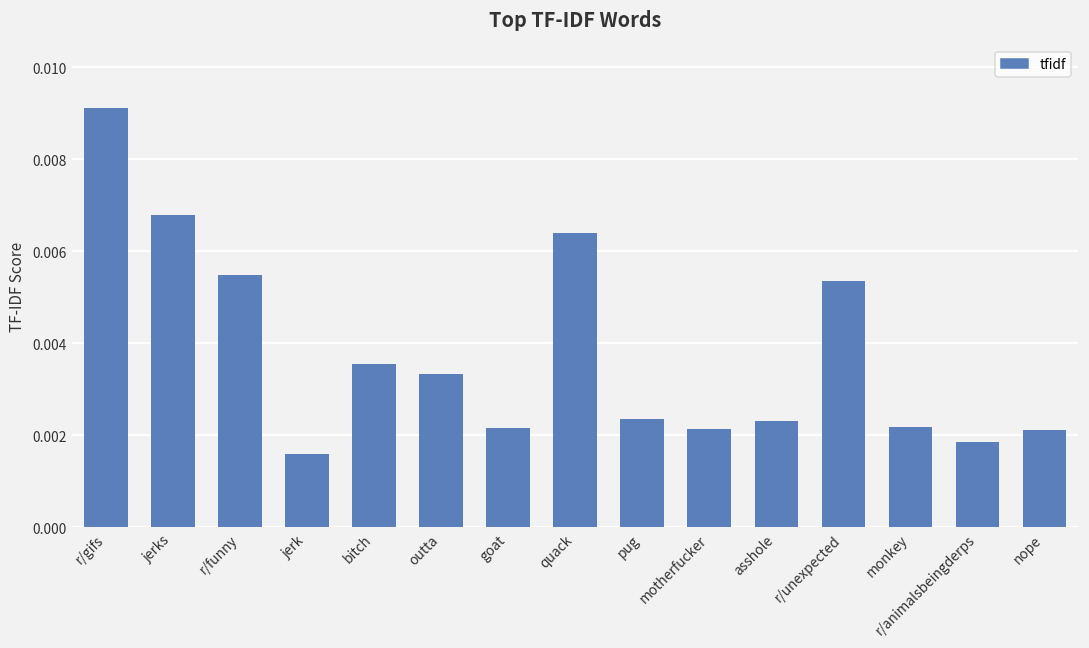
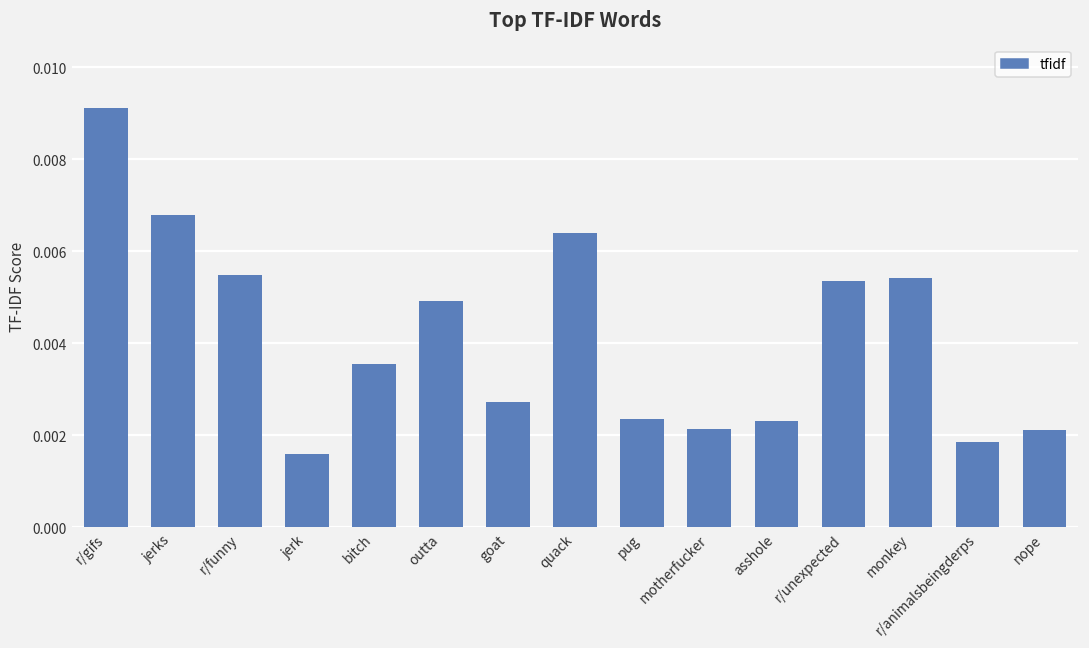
outta: 0.0033 -> 0.0049
goat: 0.0022 -> 0.0027
monkey: 0.0022 -> 0.0054
